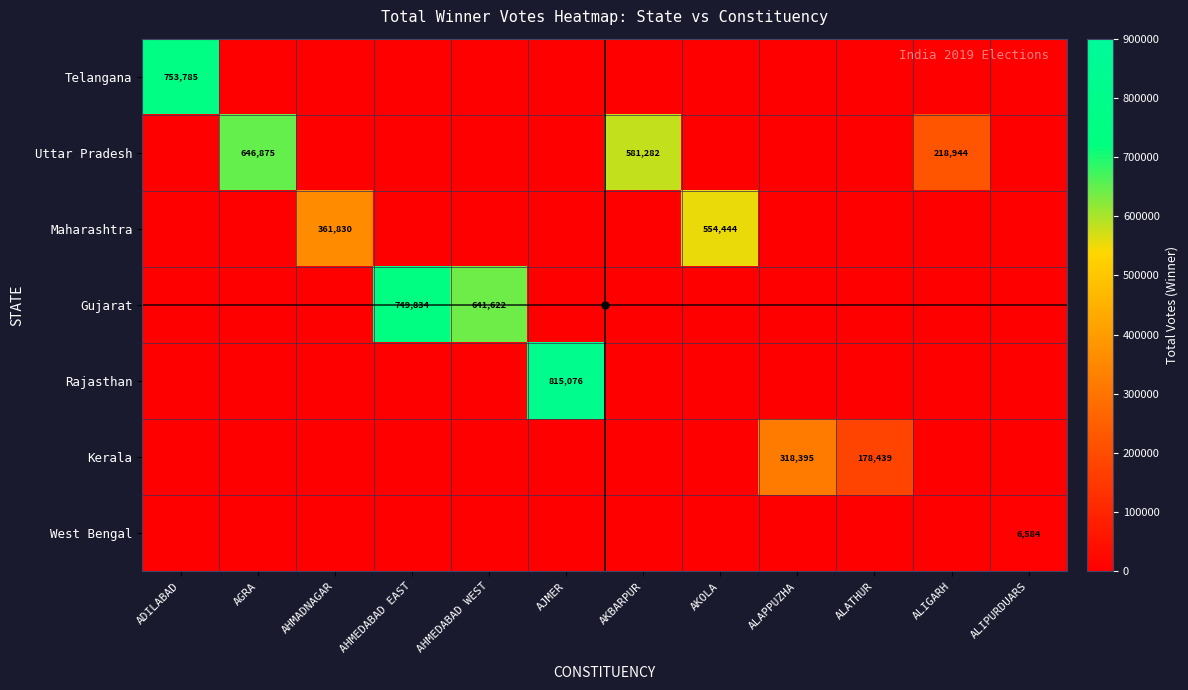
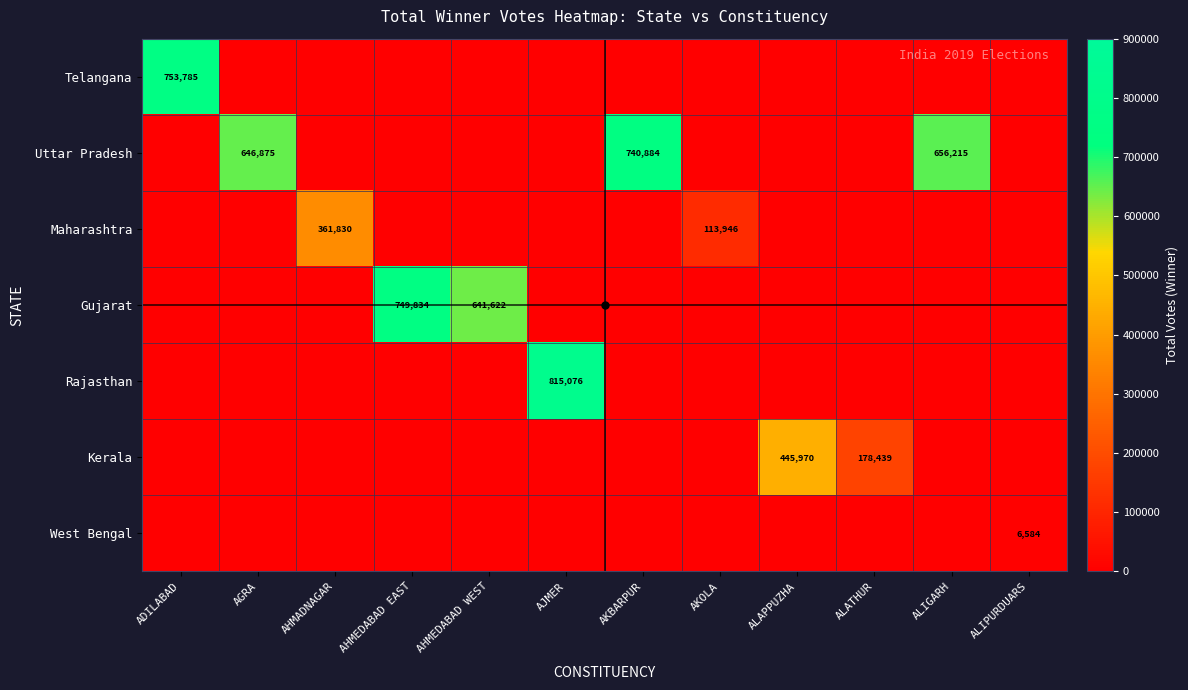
Uttar Pradesh, AKBARPUR: 581,282 -> 740,884
Uttar Pradesh, ALIGARH: 218,944 -> 656,215
Maharashtra, AKOLA: 554,444 -> 113,946
Kerala, ALAPPUZHA: 318,395 -> 445,970
